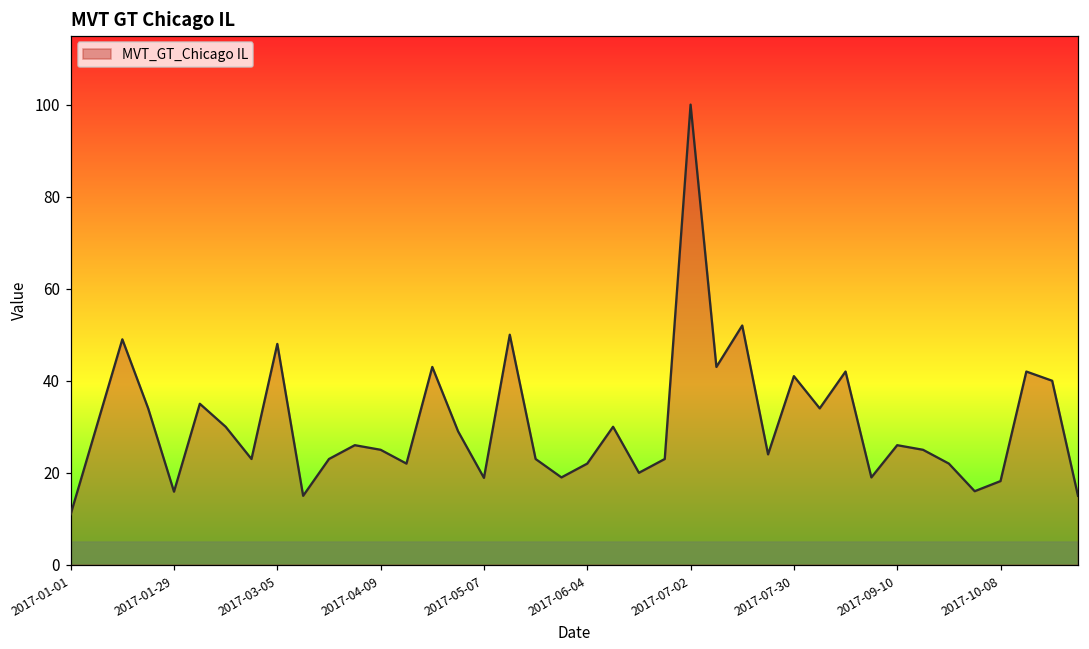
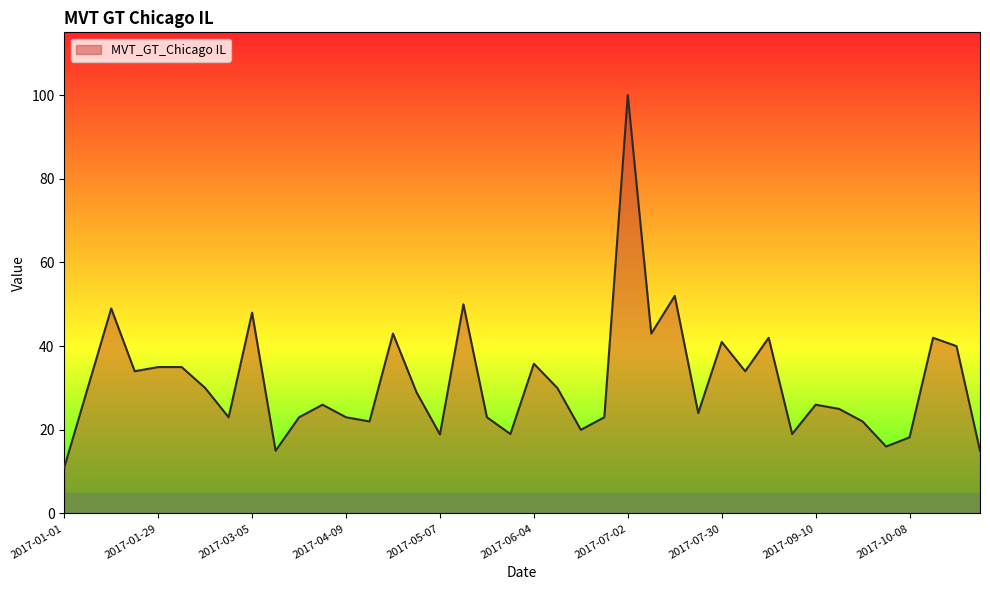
2017-01-29: 16 -> 35
2017-04-09: 25 -> 23
2017-06-04: 22 -> 36
